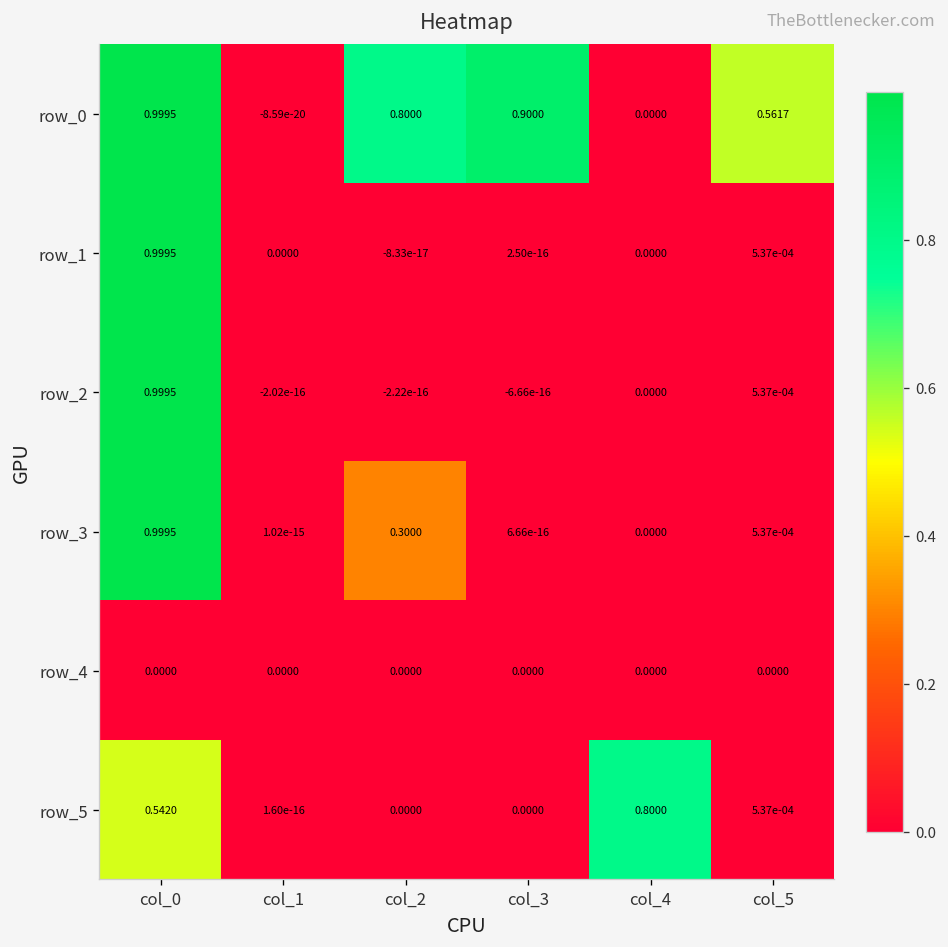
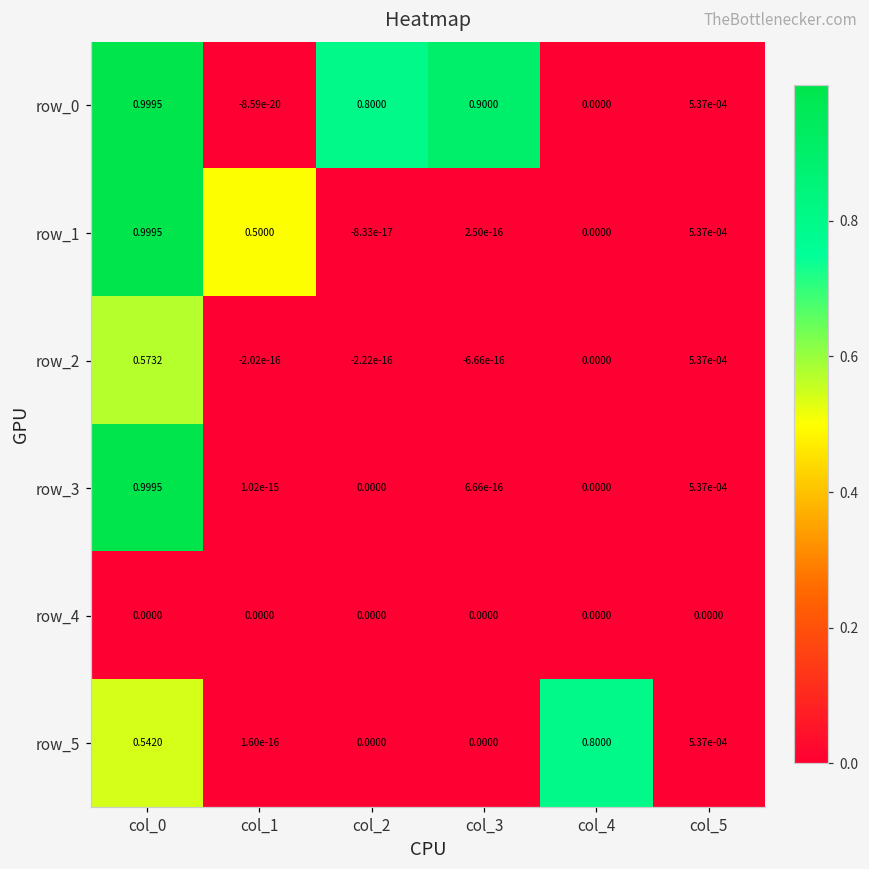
row_0, col_5: 0.5617 -> 5.37e-04
row_1, col_1: 0.0000 -> 0.5000
row_2, col_0: 0.9995 -> 0.5732
row_3, col_2: 0.3000 -> 0.0000
